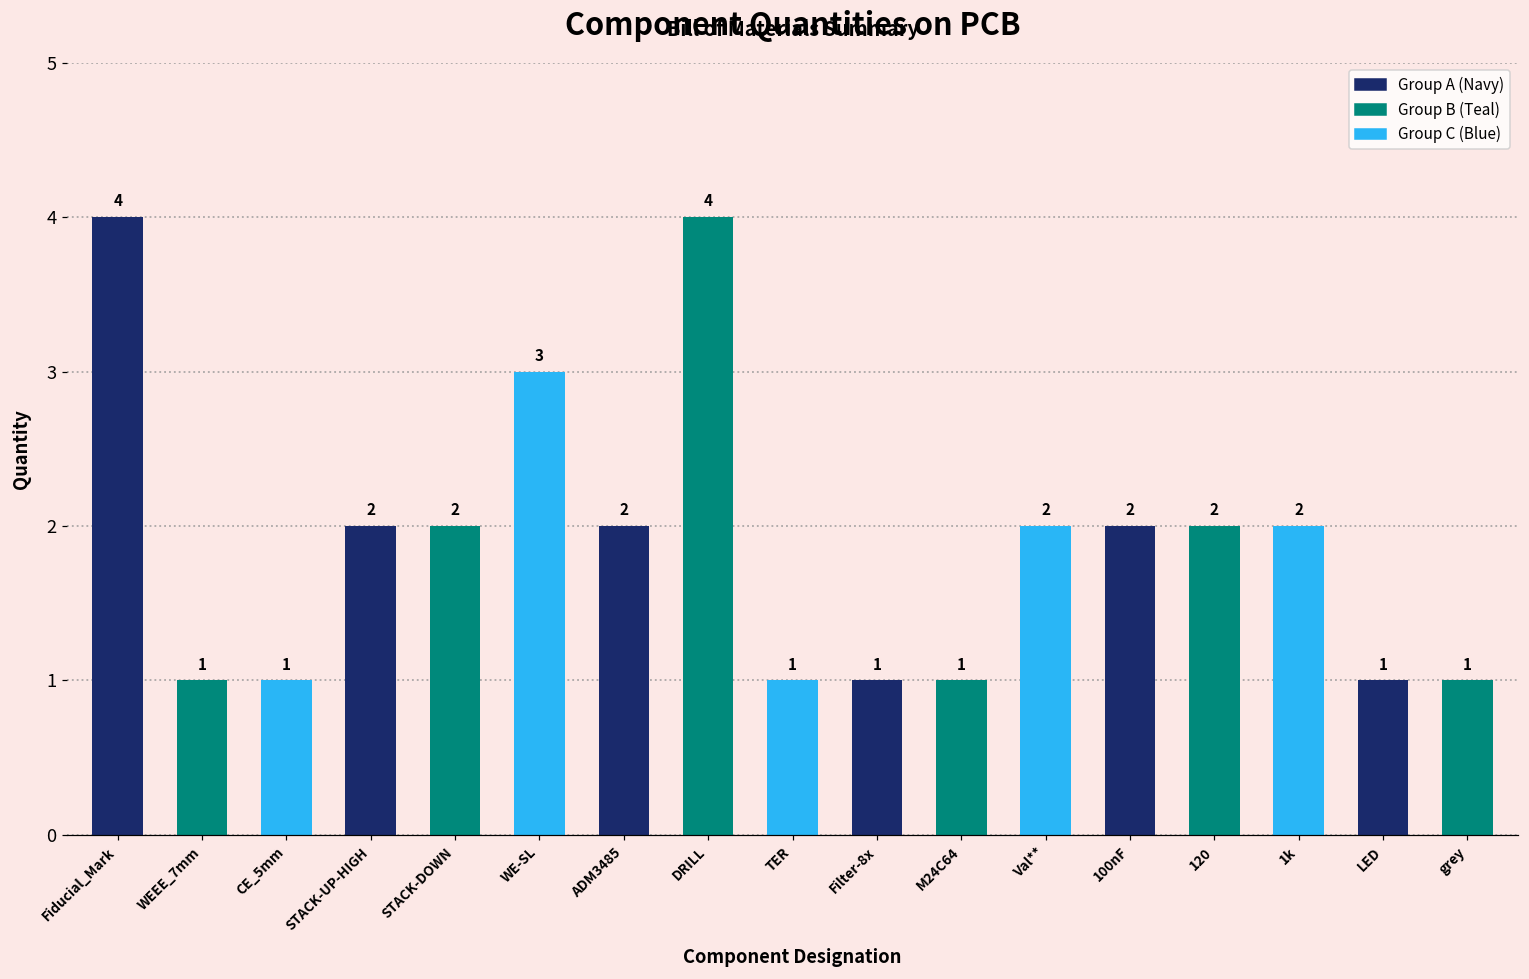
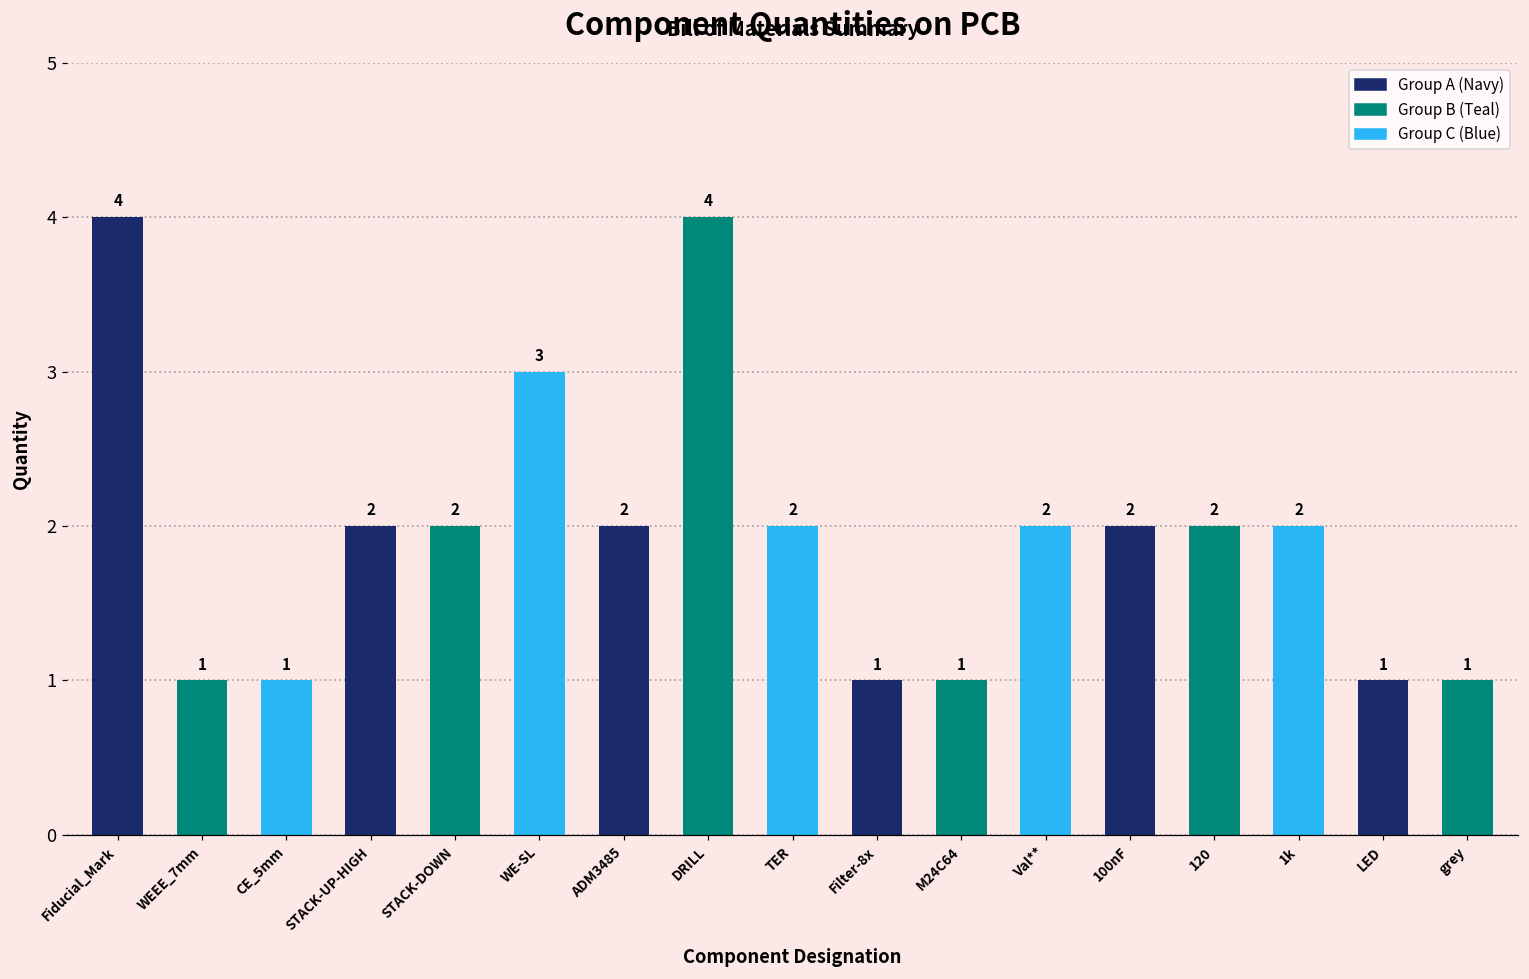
TER: 1 -> 2
